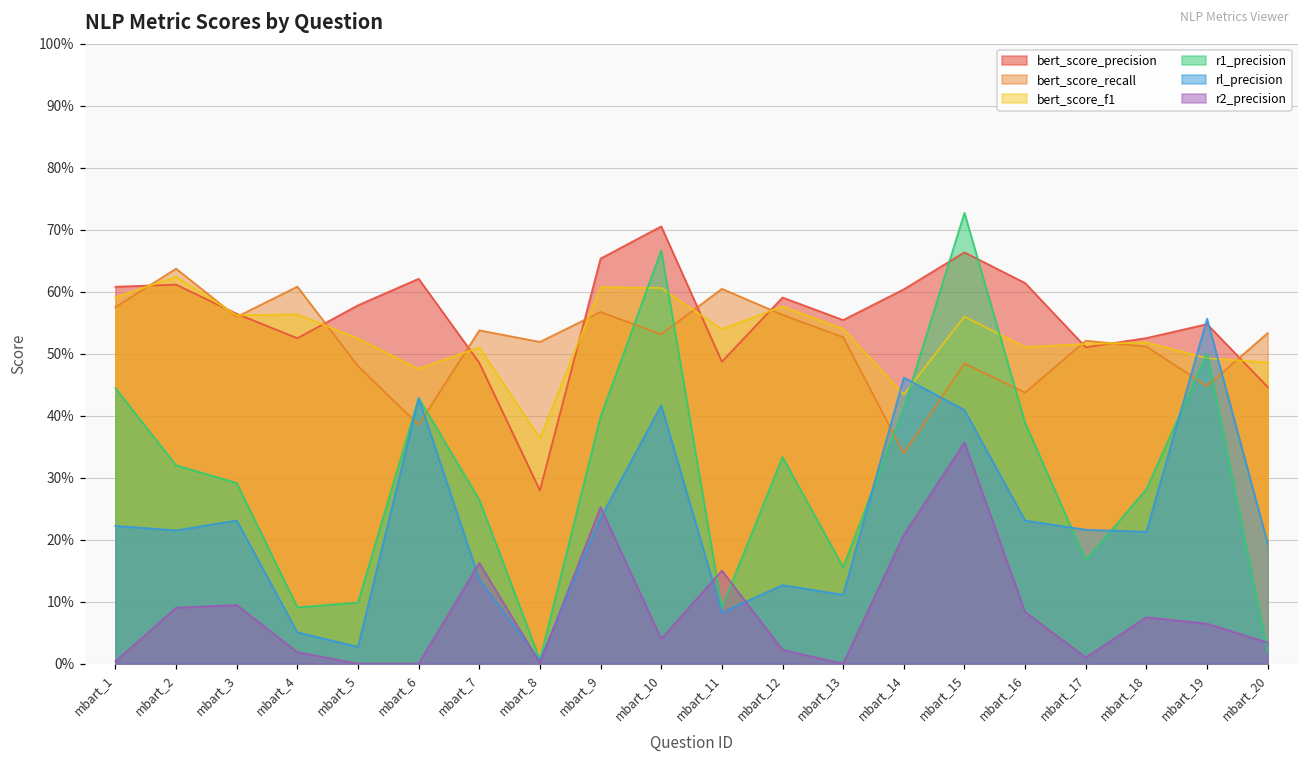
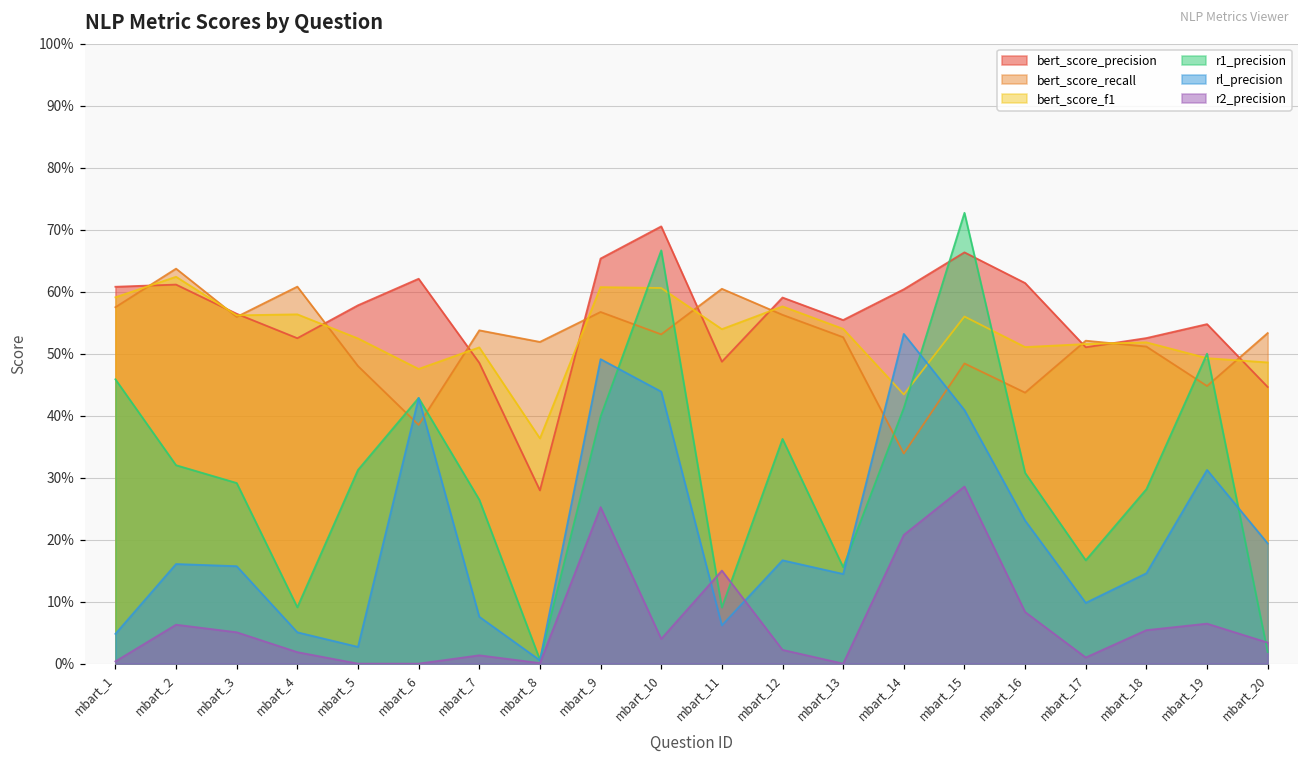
r1_precision, mbart_1: 44% -> 46%
rl_precision, mbart_1: 22% -> 5%
rl_precision, mbart_2: 21% -> 16%
r2_precision, mbart_2: 9% -> 6%
rl_precision, mbart_3: 23% -> 16%
r2_precision, mbart_3: 9% -> 5%
r1_precision, mbart_5: 10% -> 31%
rl_precision, mbart_7: 14% -> 8%
r2_precision, mbart_7: 16% -> 1%
rl_precision, mbart_9: 24% -> 49%
rl_precision, mbart_10: 42% -> 44%
rl_precision, mbart_11: 8% -> 6%
r1_precision, mbart_12: 33% -> 36%
rl_precision, mbart_12: 13% -> 17%
rl_precision, mbart_13: 11% -> 14%
rl_precision, mbart_14: 46% -> 53%
r2_precision, mbart_15: 36% -> 29%
r1_precision, mbart_16: 39% -> 31%
rl_precision, mbart_17: 22% -> 10%
rl_precision, mbart_18: 21% -> 15%
r2_precision, mbart_18: 7% -> 5%
rl_precision, mbart_19: 56% -> 31%
